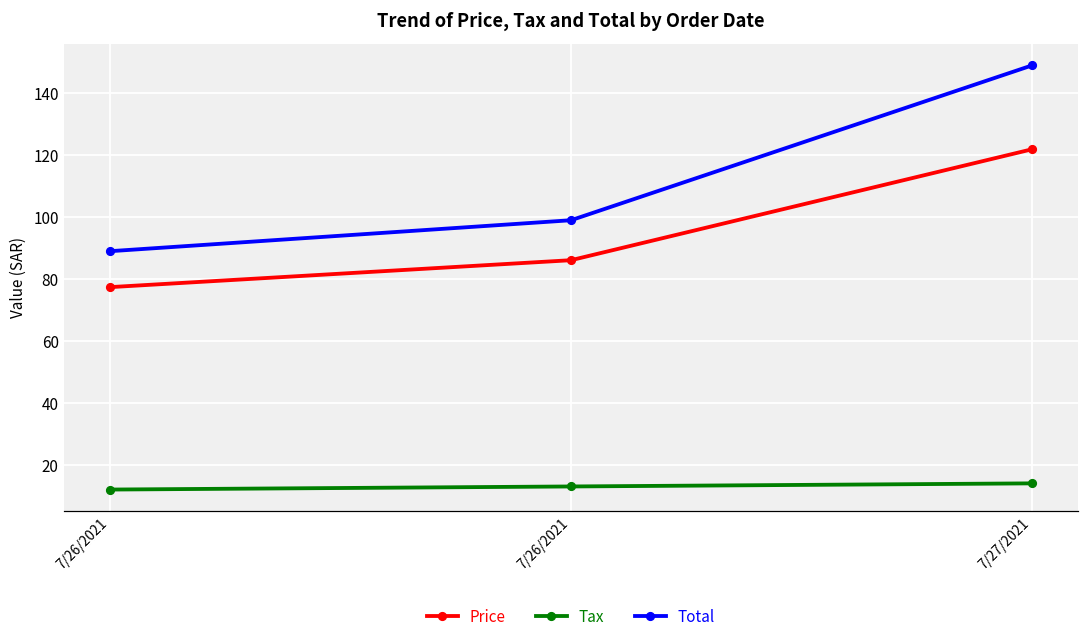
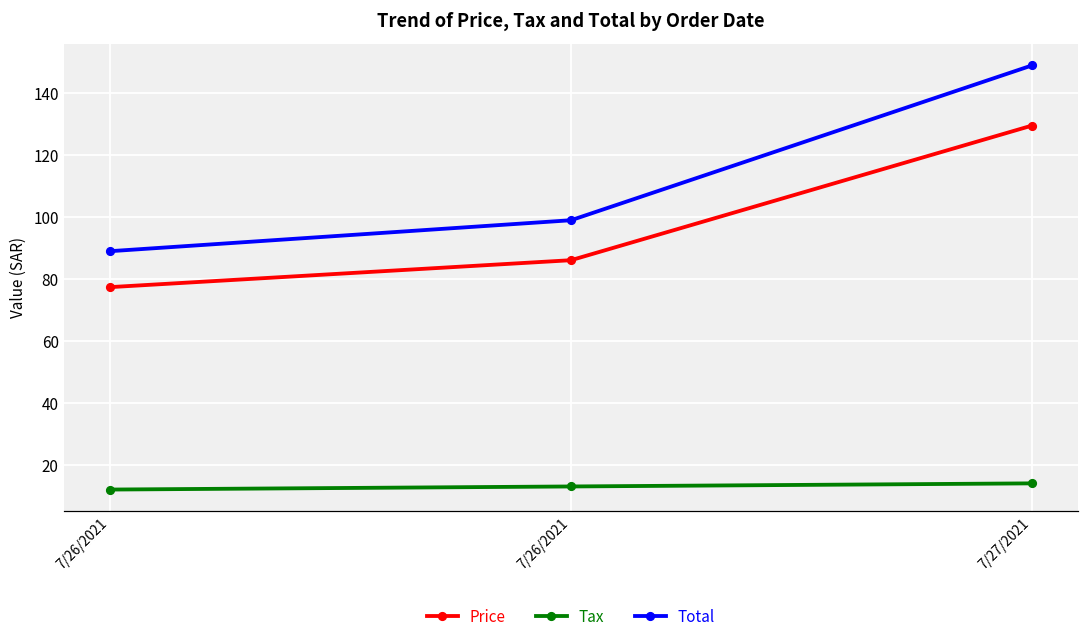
Price, 7/27/2021: 122 -> 130
